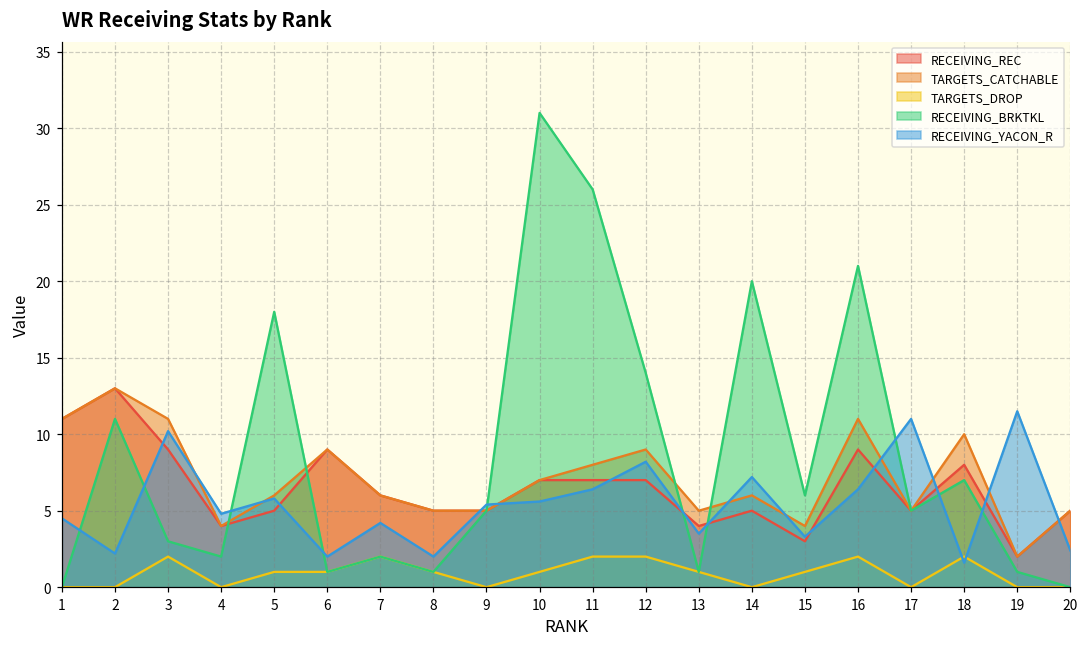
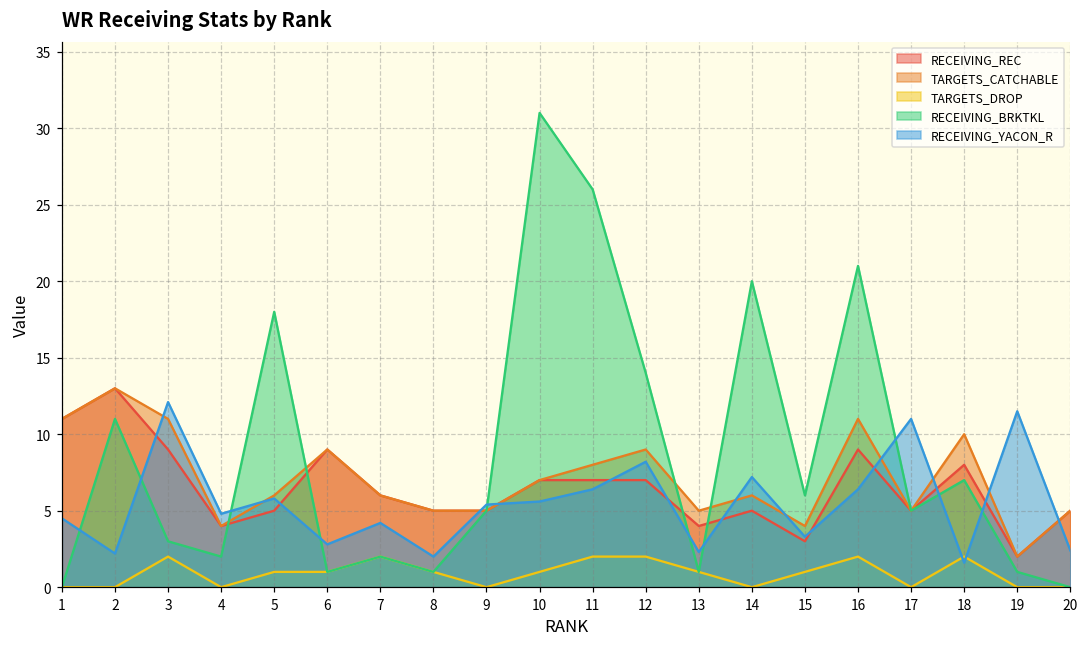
RECEIVING_YACON_R, 3: 10.2 -> 12.1
RECEIVING_YACON_R, 6: 2.0 -> 2.8
RECEIVING_YACON_R, 13: 3.5 -> 2.3
